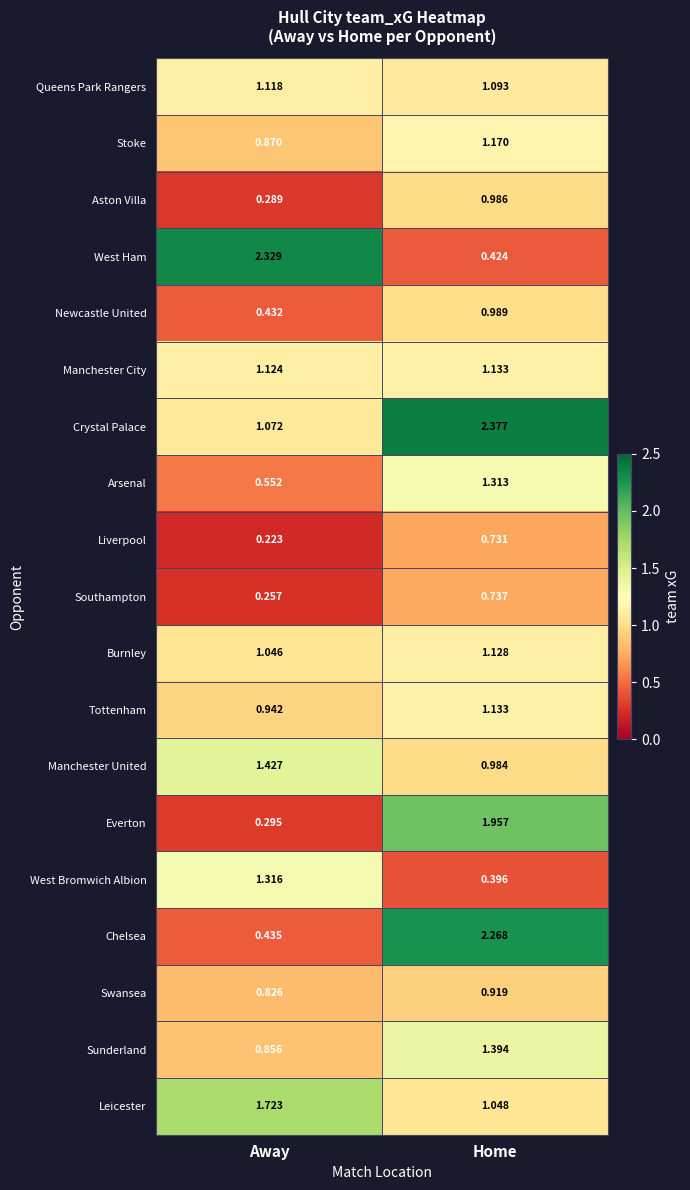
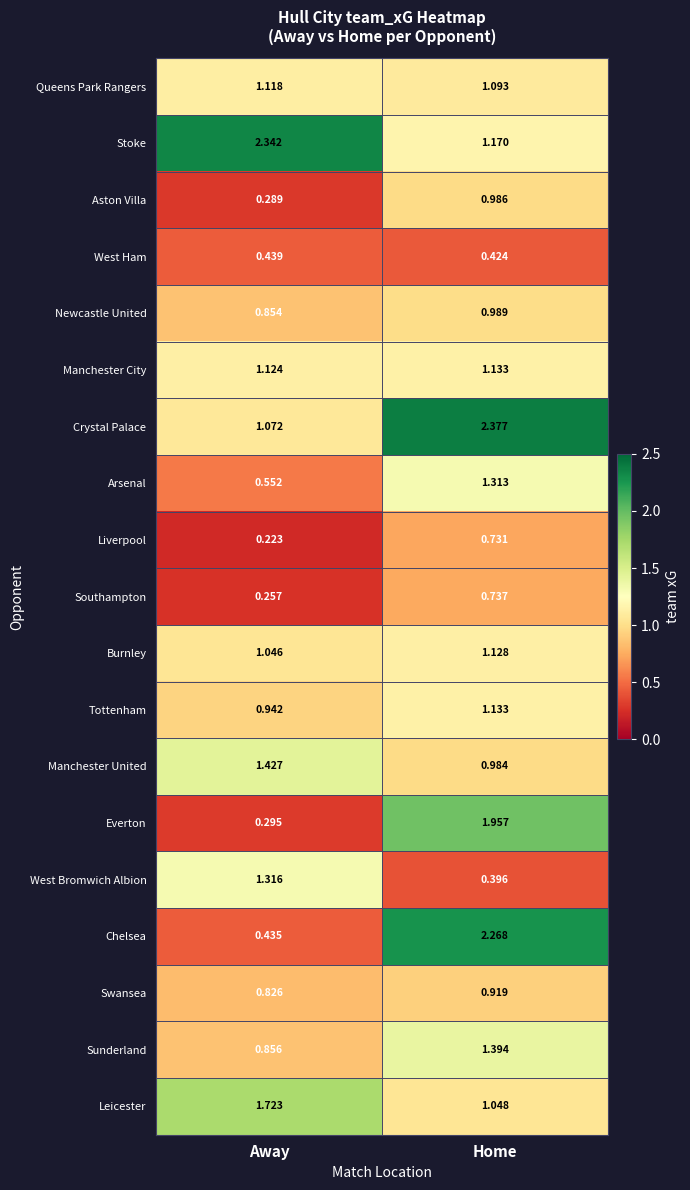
Stoke, Away: 0.870 -> 2.342
West Ham, Away: 2.329 -> 0.439
Newcastle United, Away: 0.432 -> 0.854
